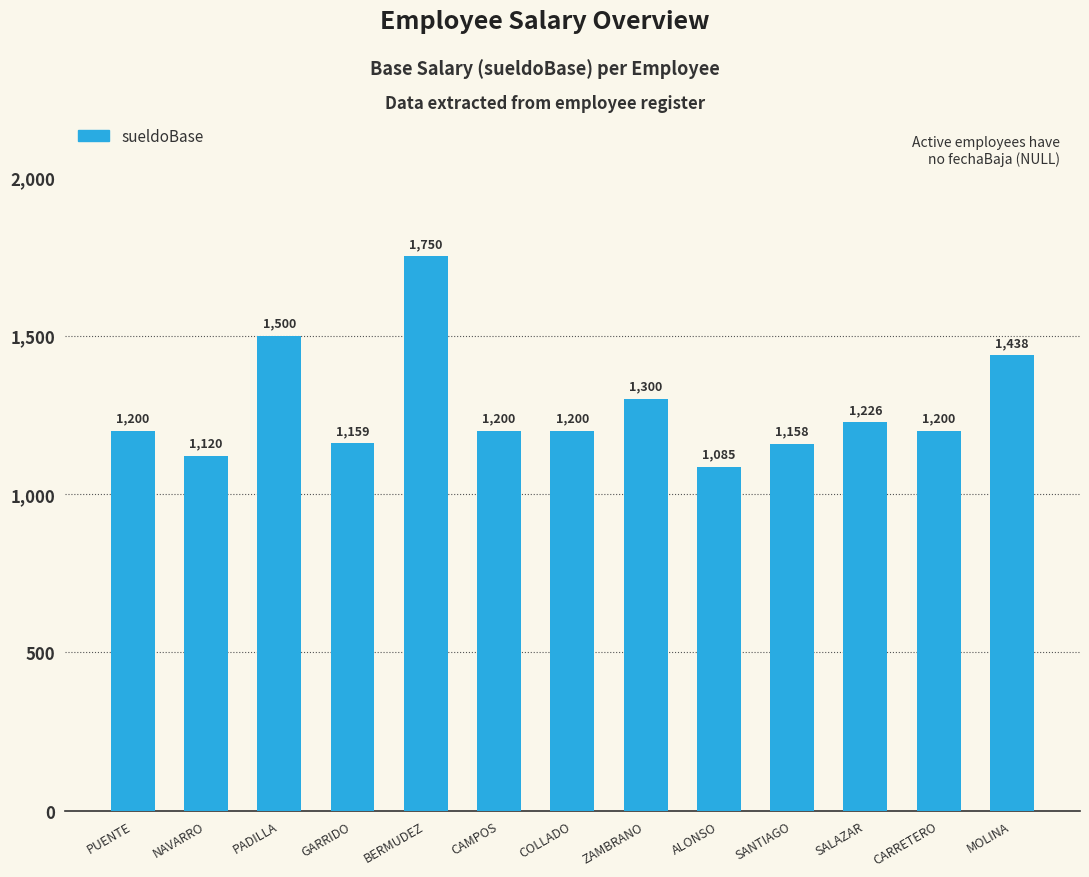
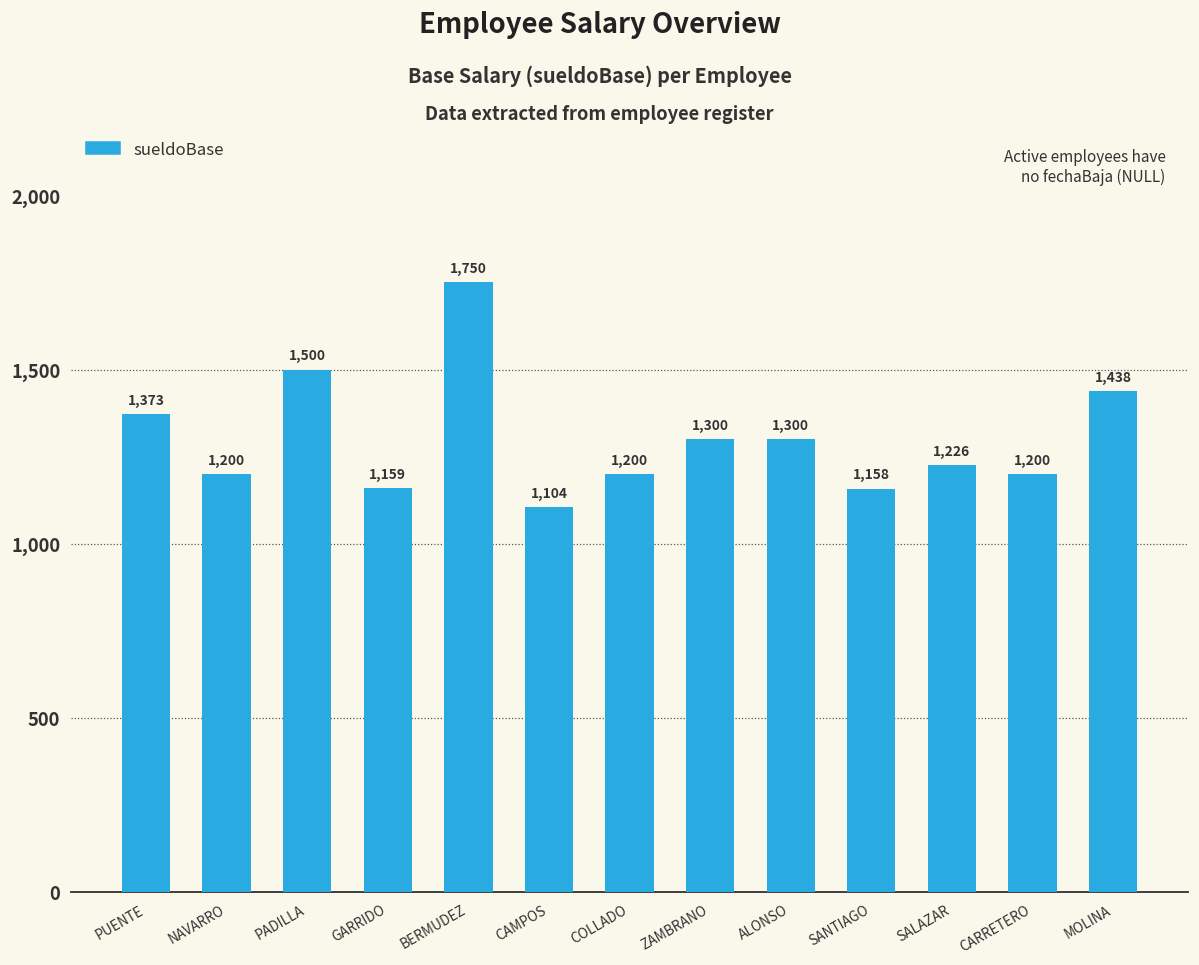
PUENTE: 1,200 -> 1,373
NAVARRO: 1,120 -> 1,200
CAMPOS: 1,200 -> 1,104
ALONSO: 1,085 -> 1,300
